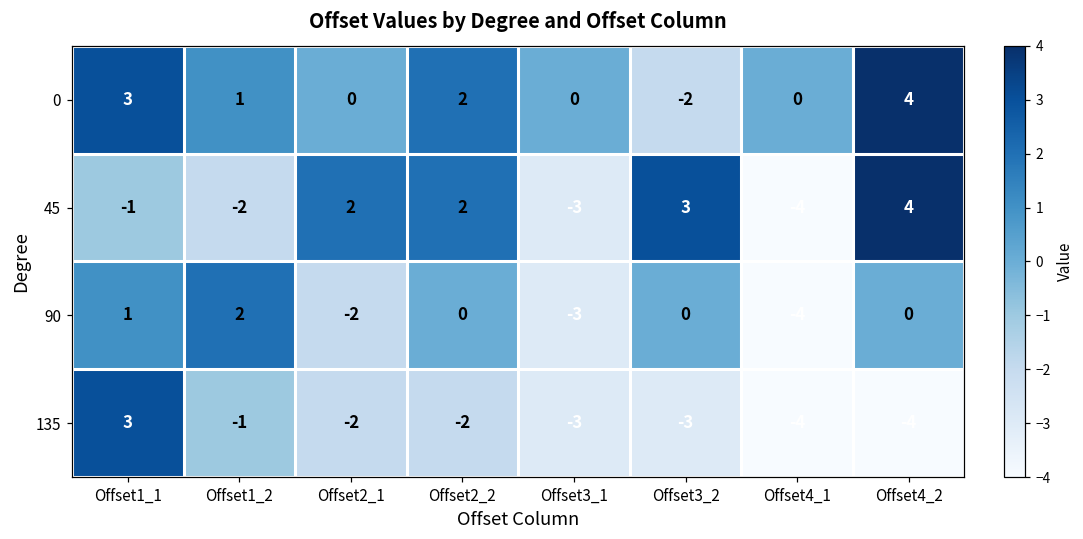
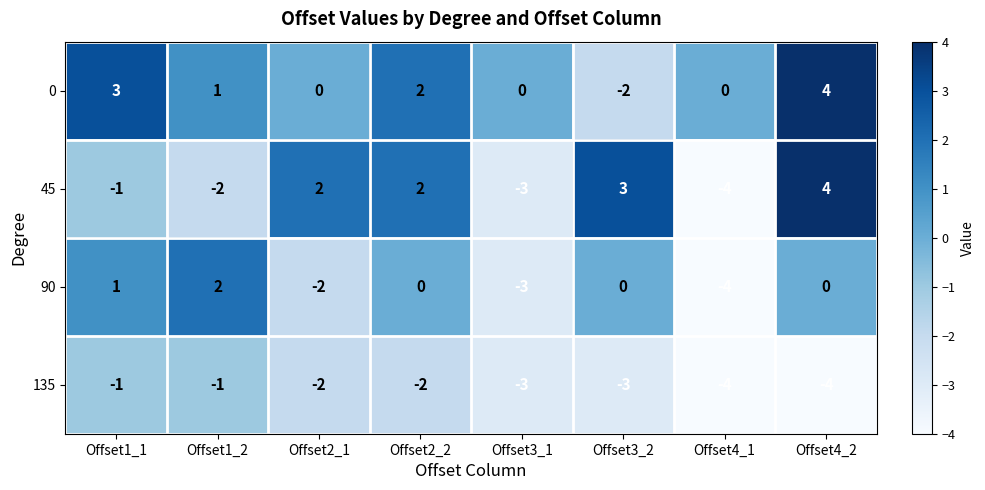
135, Offset1_1: 3 -> -1
